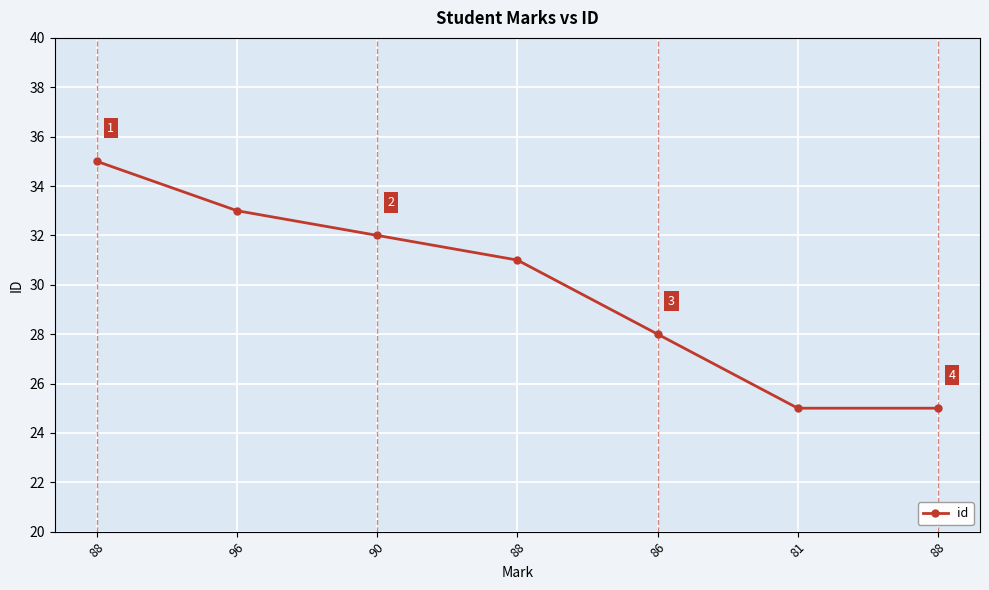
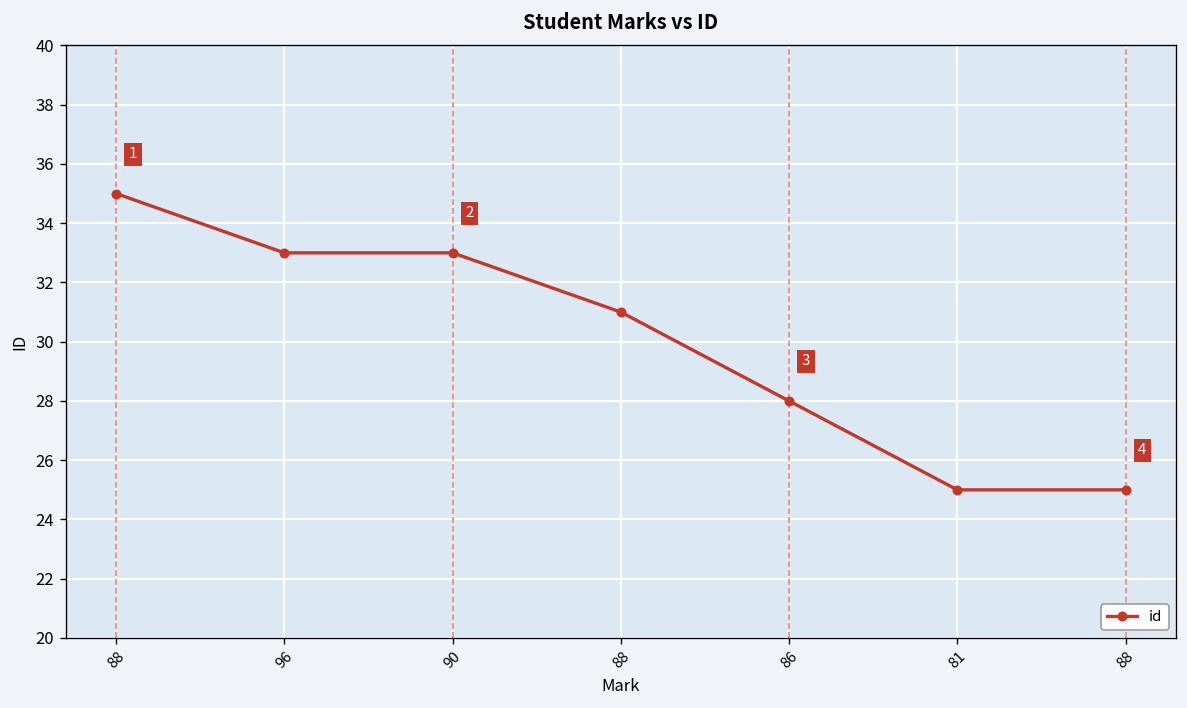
90: 32 -> 33
